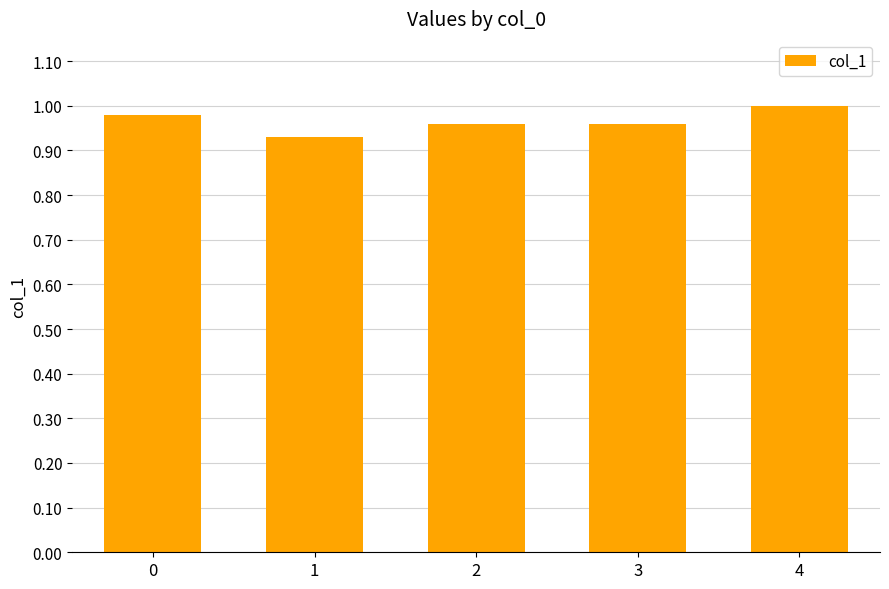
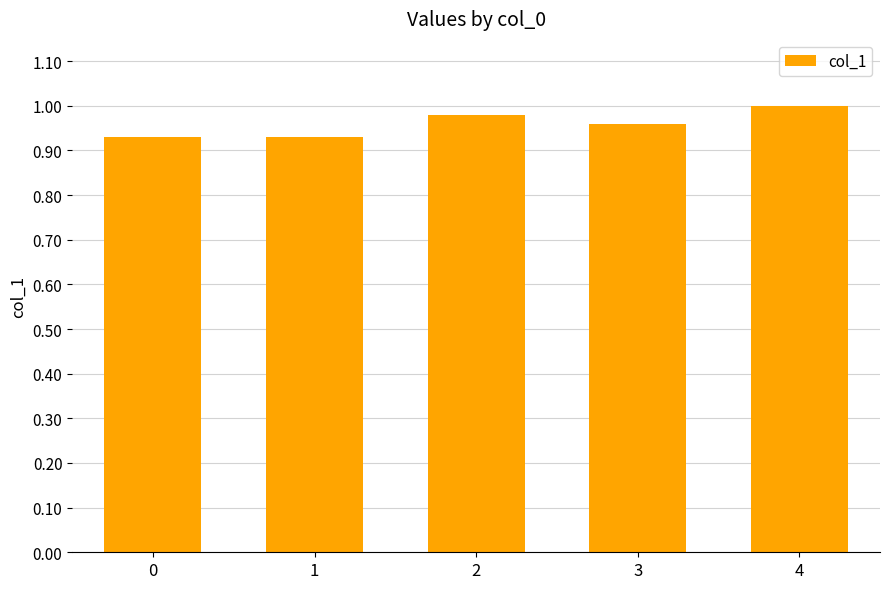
0: 0.98 -> 0.93
2: 0.96 -> 0.98
